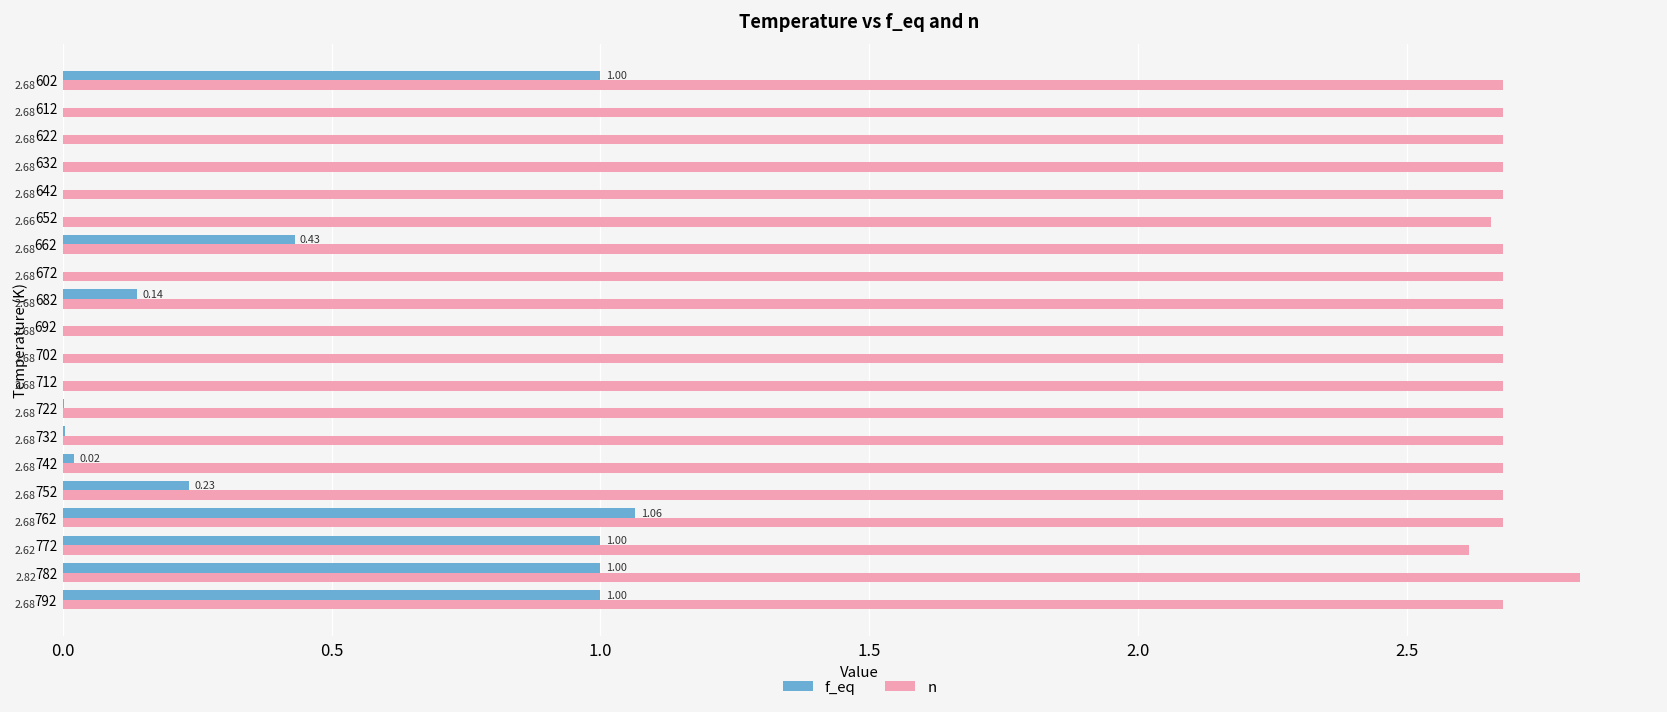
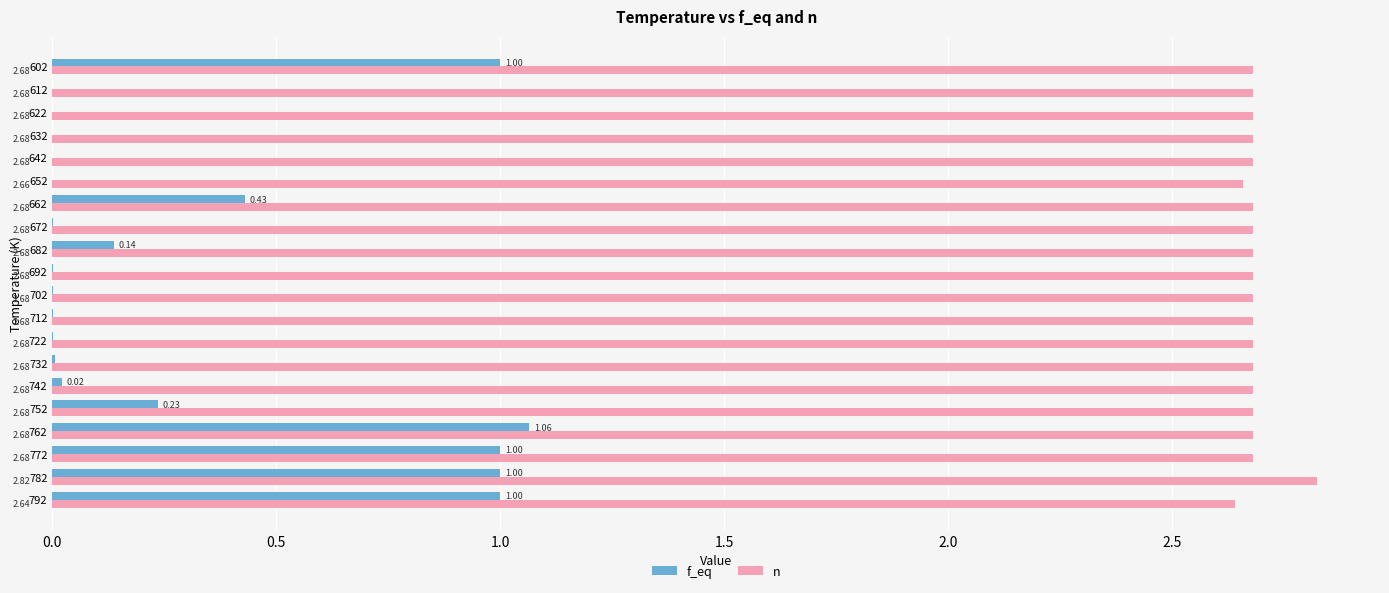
n, 772: 2.62 -> 2.68
n, 792: 2.68 -> 2.64
